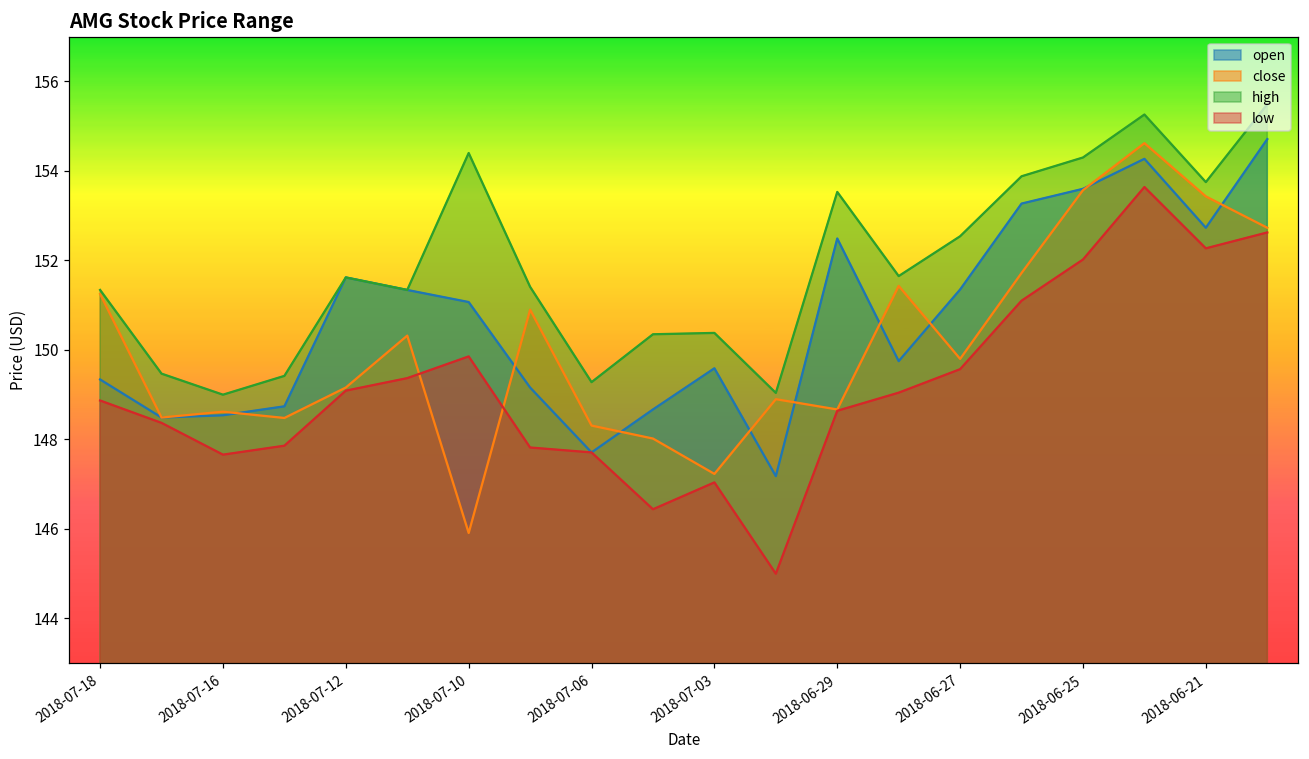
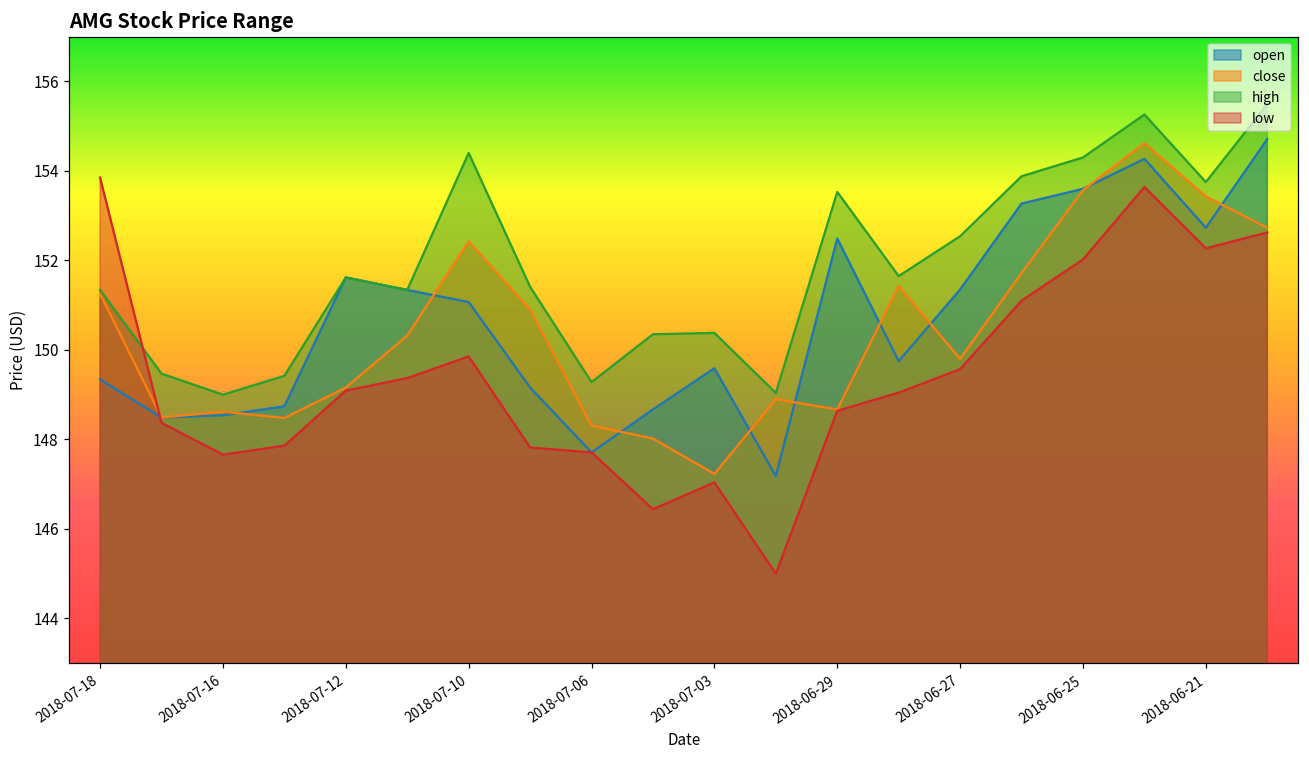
low, 2018-07-18: 148.9 -> 153.9
close, 2018-07-10: 145.9 -> 152.4
